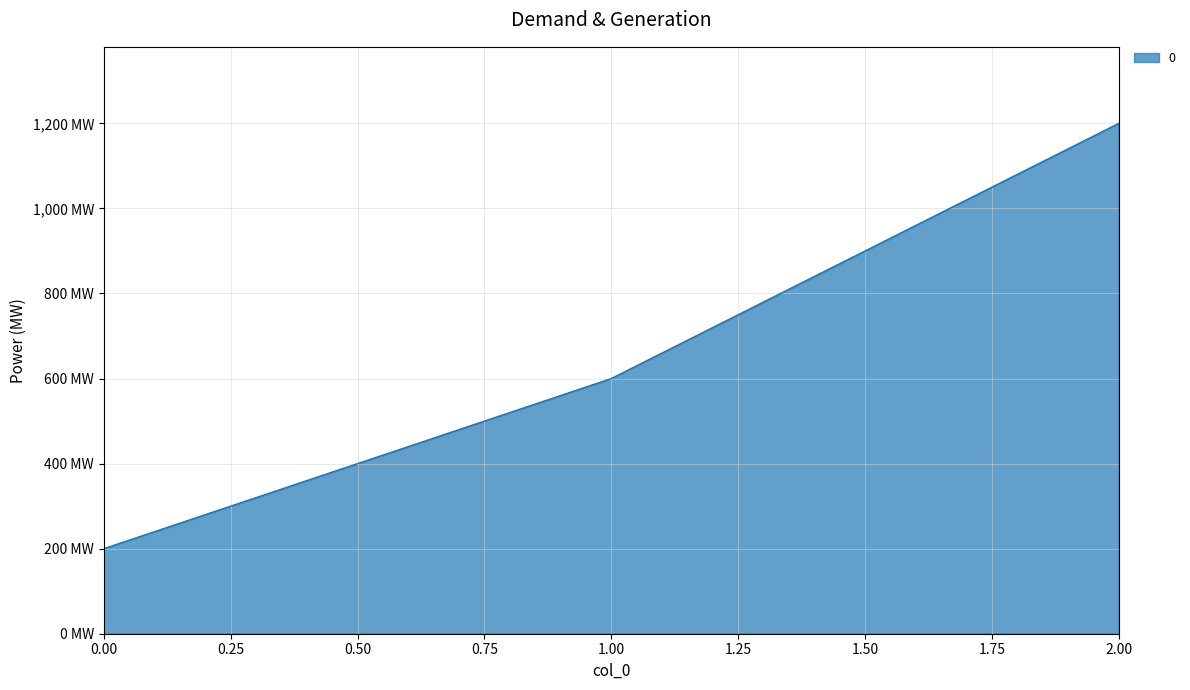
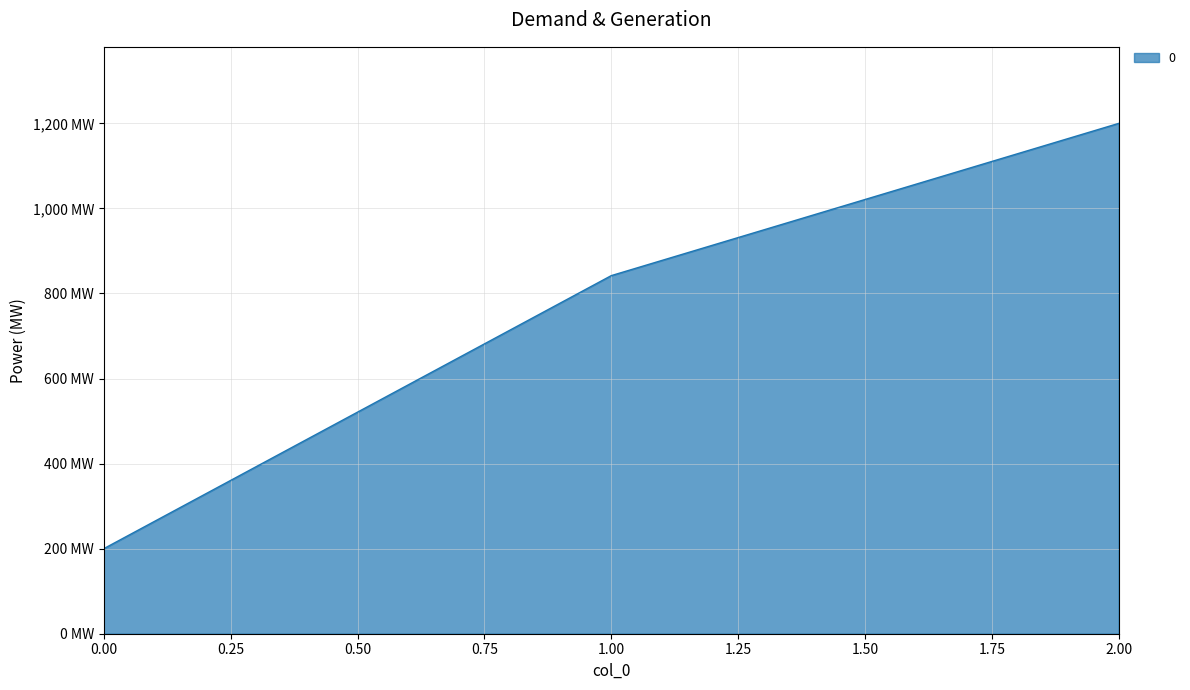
1.00: 600 MW -> 840 MW
